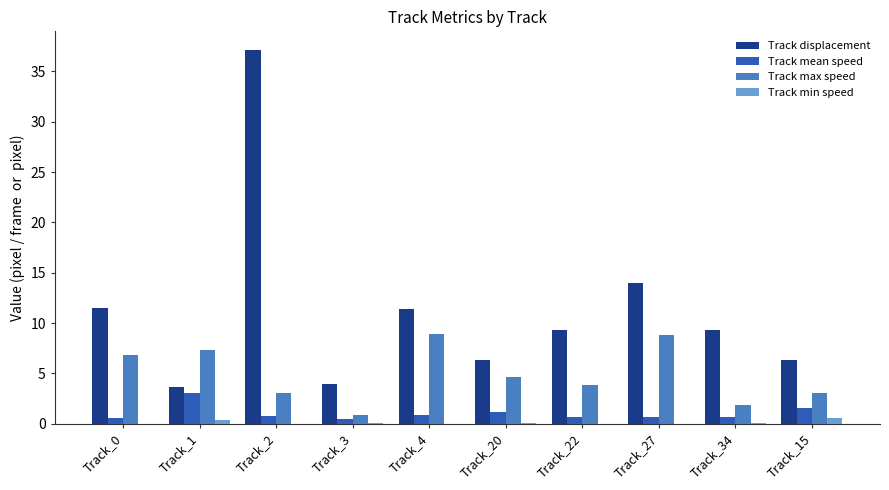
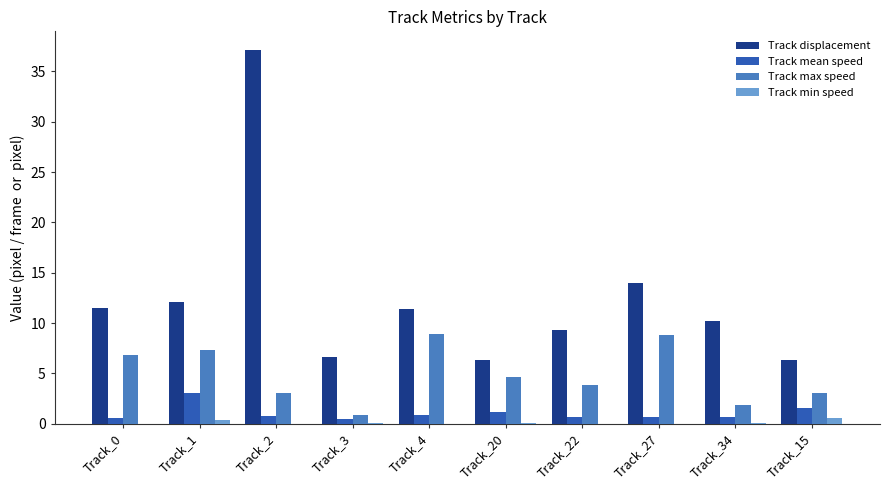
Track displacement, Track_1: 3.6 -> 12.1
Track displacement, Track_3: 3.9 -> 6.7
Track displacement, Track_34: 9.3 -> 10.2
